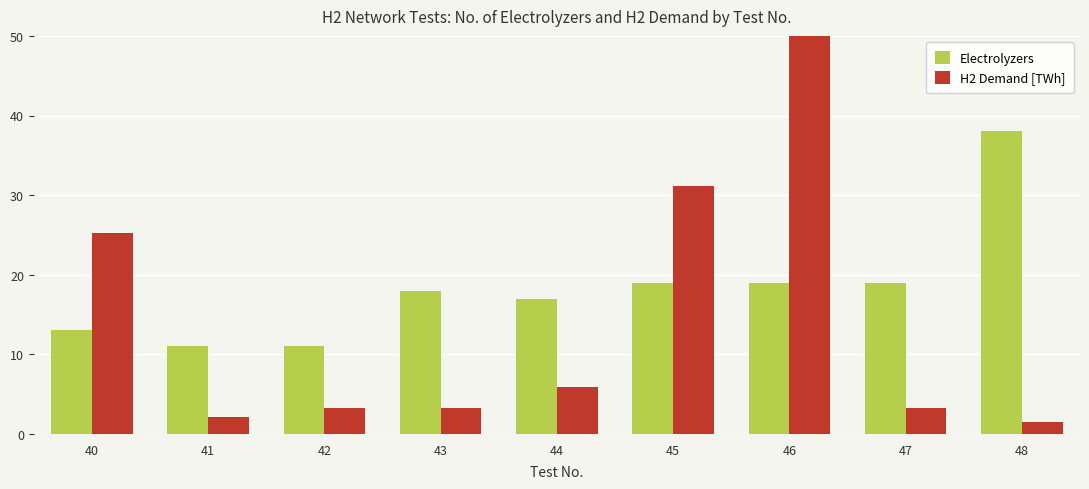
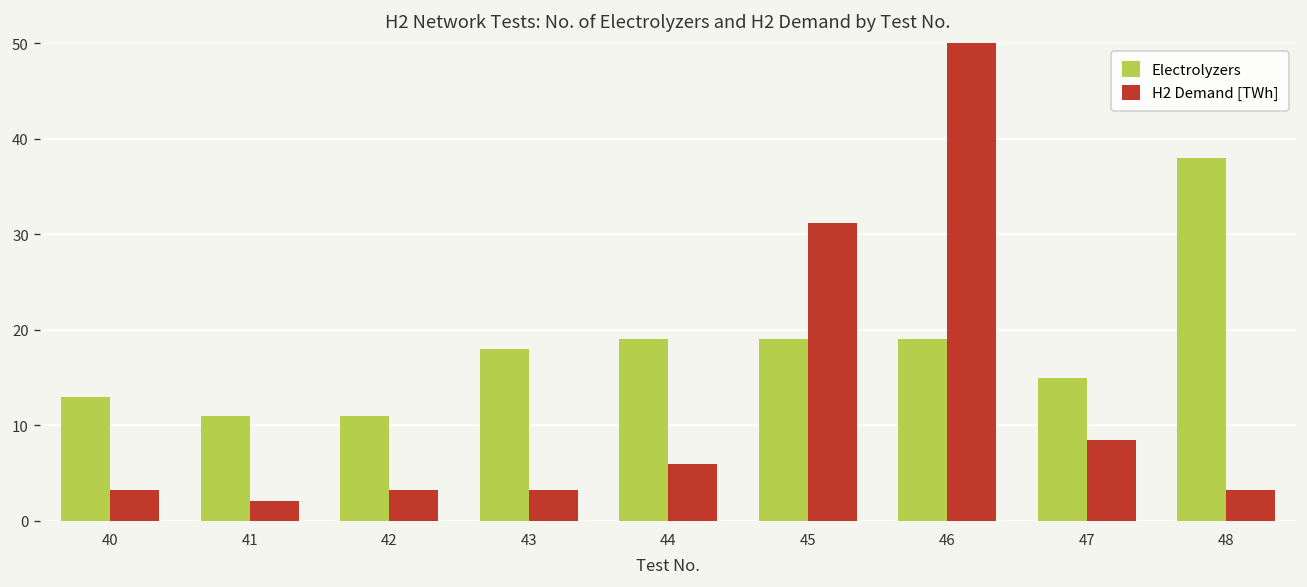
H2 Demand [TWh], 40: 25 -> 3
Electrolyzers, 44: 17 -> 19
Electrolyzers, 47: 19 -> 15
H2 Demand [TWh], 47: 3 -> 9
H2 Demand [TWh], 48: 2 -> 3
